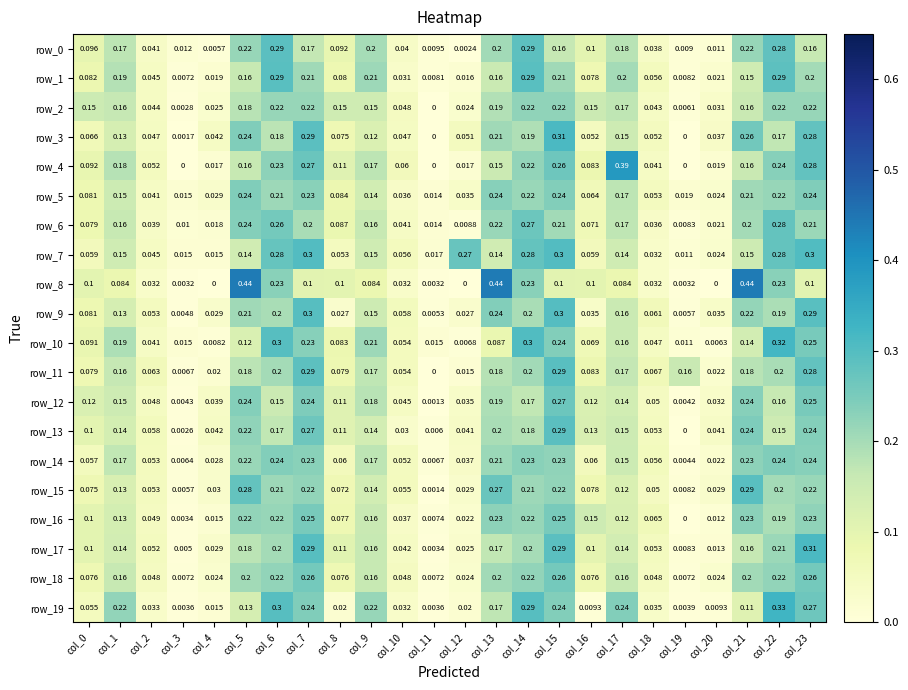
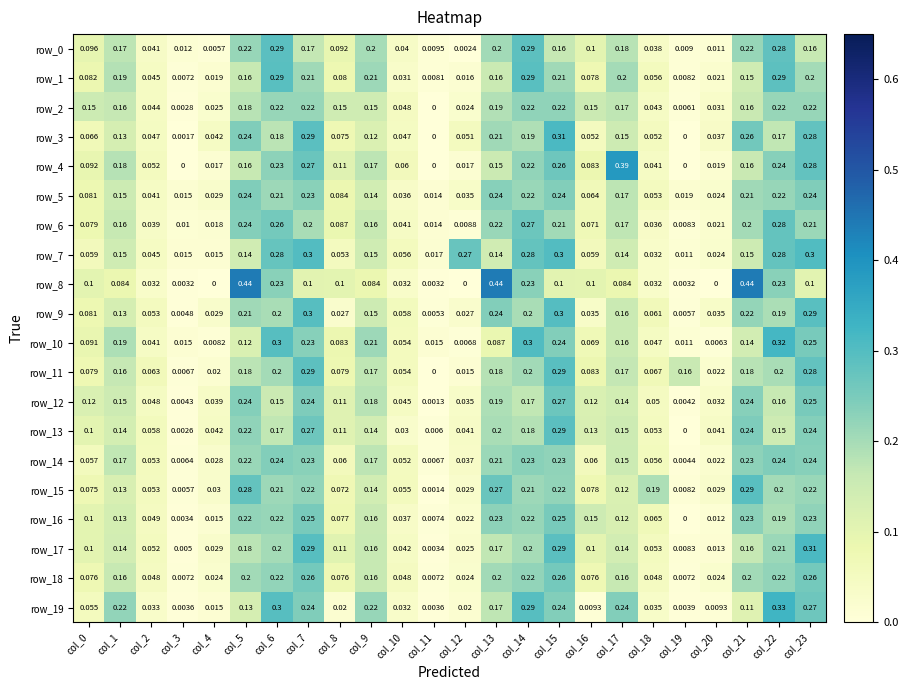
row_15, col_18: 0.05 -> 0.19
